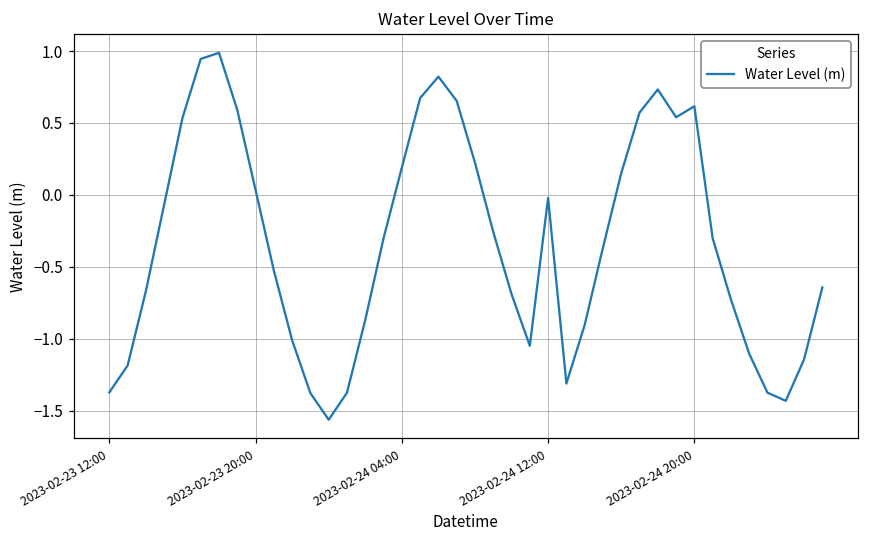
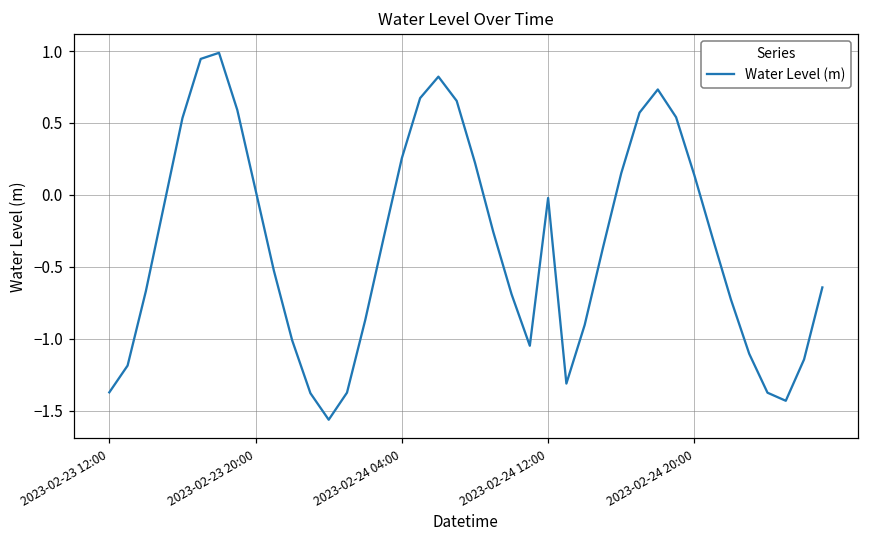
2023-02-24 04:00: 0.19 -> 0.25
2023-02-24 20:00: 0.62 -> 0.14
